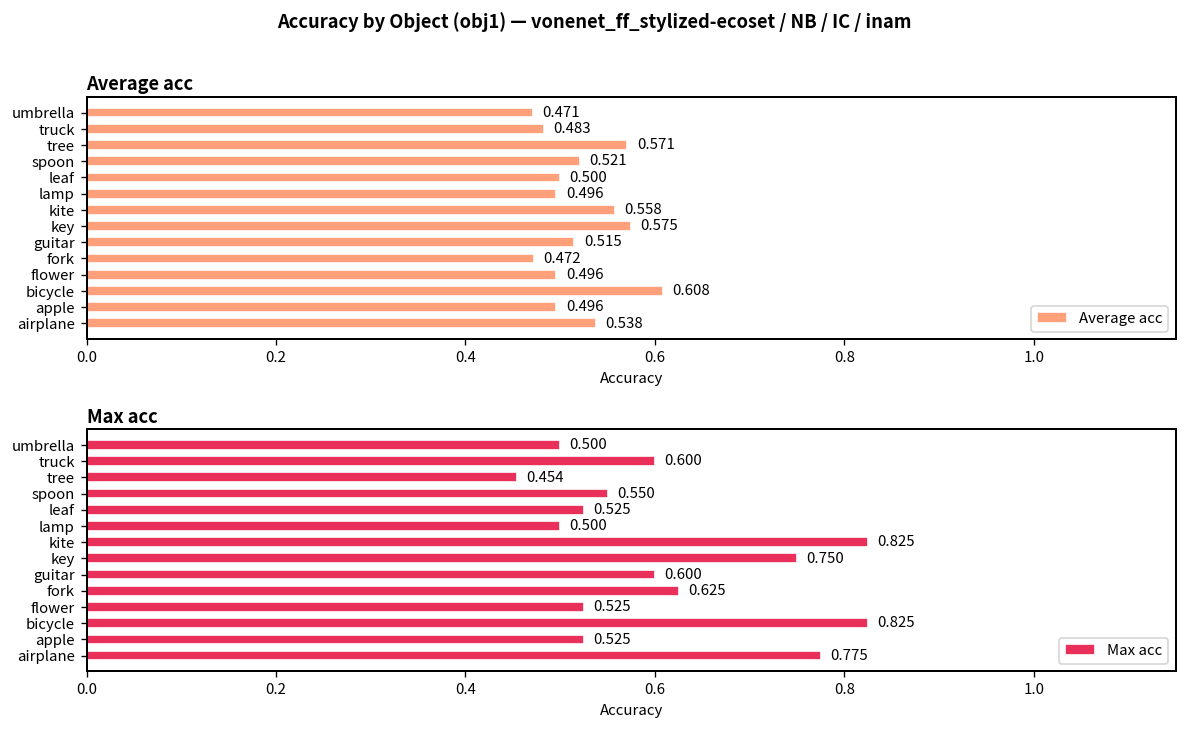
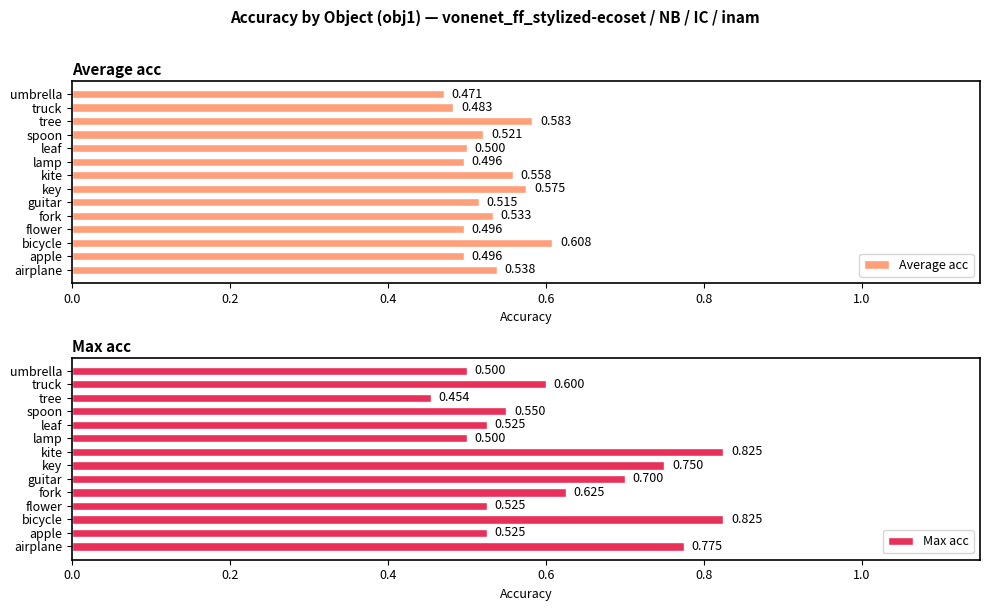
Average acc, tree: 0.571 -> 0.583
Average acc, fork: 0.472 -> 0.533
Max acc, guitar: 0.600 -> 0.700
